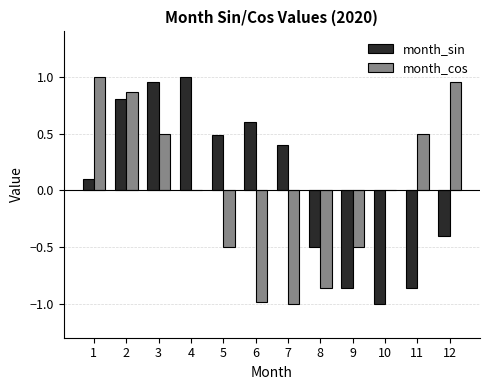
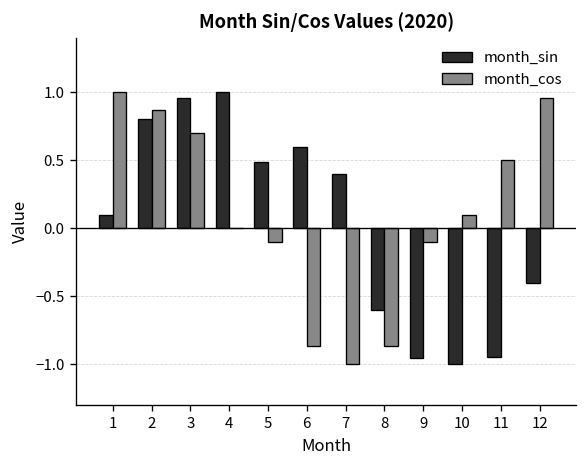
month_cos, 3: 0.5 -> 0.7
month_cos, 5: -0.5 -> -0.1
month_cos, 6: -0.99 -> -0.87
month_sin, 8: -0.5 -> -0.6
month_sin, 9: -0.87 -> -0.95
month_cos, 9: -0.5 -> -0.1
month_cos, 10: 0.0 -> 0.1
month_sin, 11: -0.87 -> -0.94
